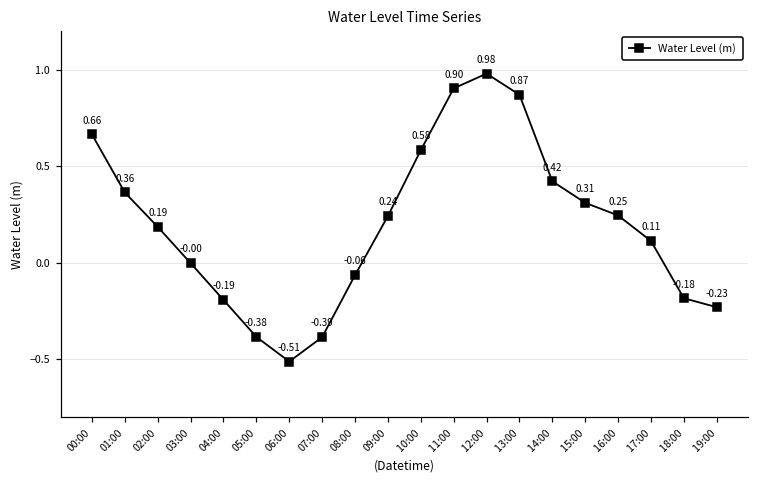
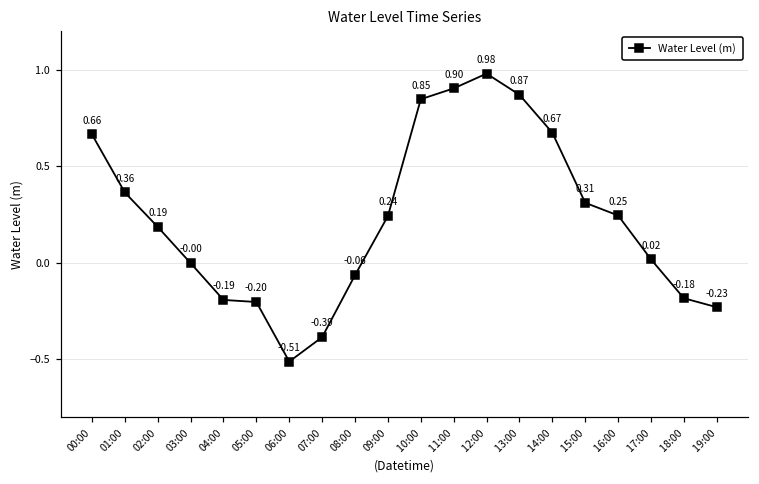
05:00: -0.38 -> -0.20
10:00: 0.58 -> 0.85
14:00: 0.42 -> 0.67
17:00: 0.11 -> 0.02
